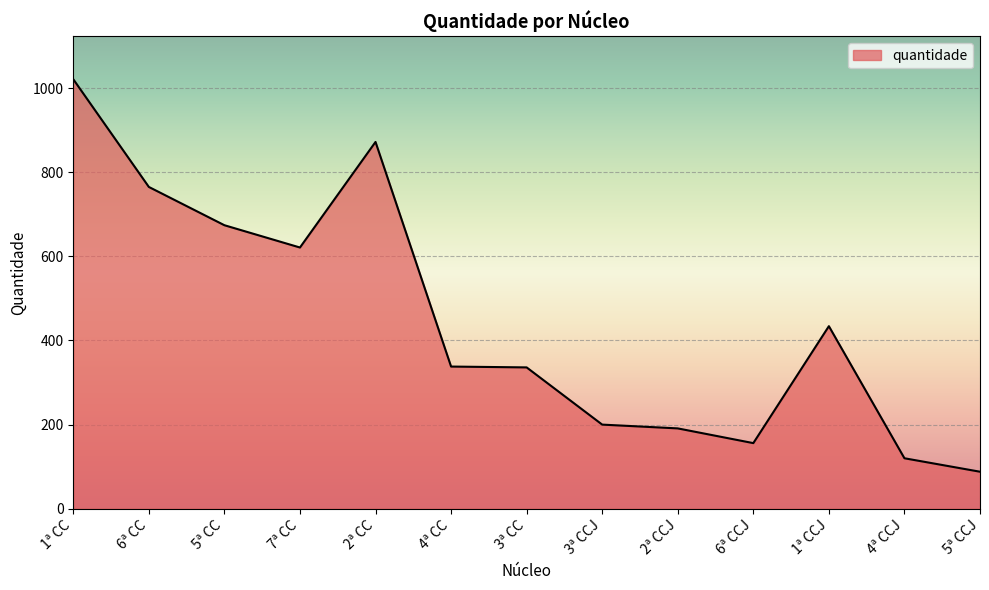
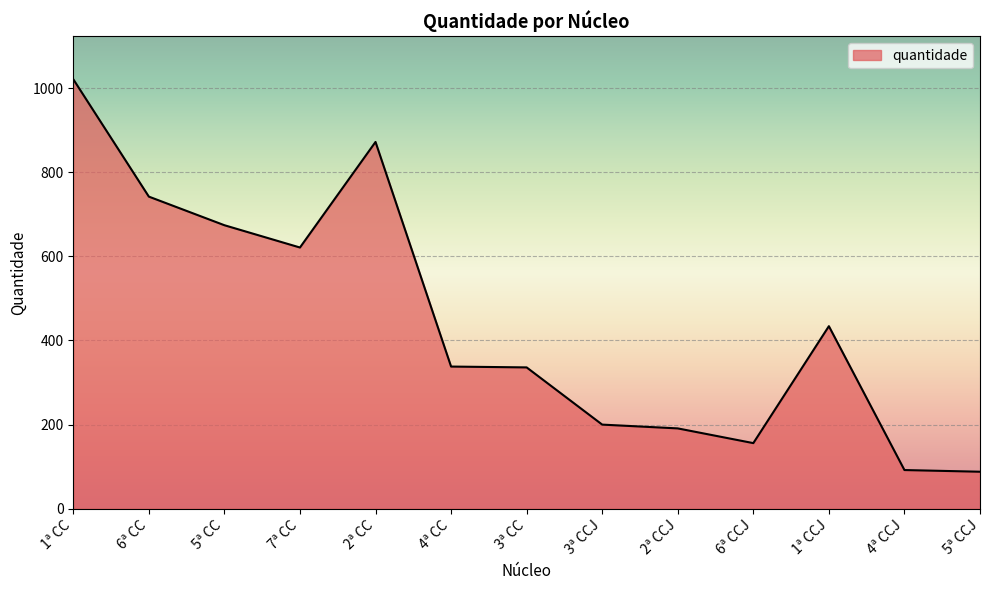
6ª CC: 770 -> 740
4ª CCJ: 120 -> 90
